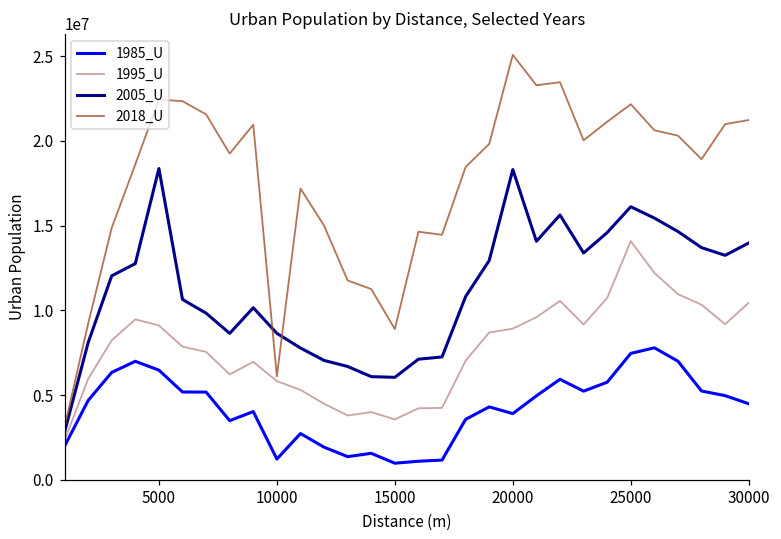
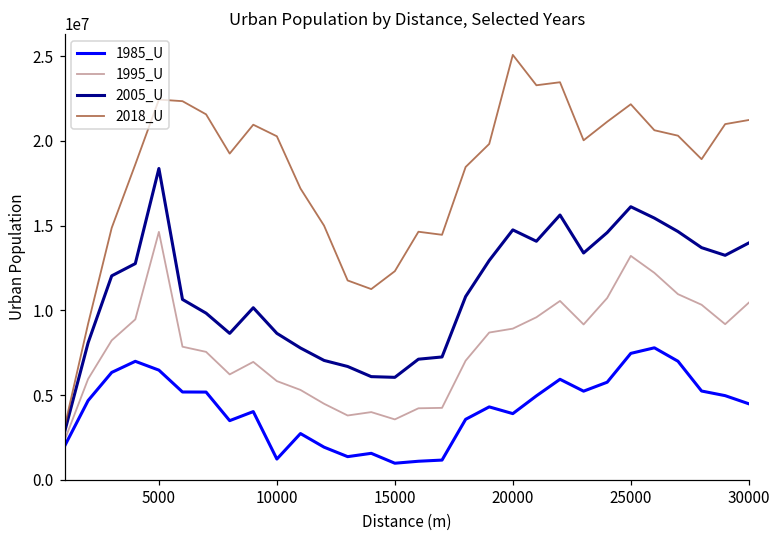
1995_U, 5000: 9100000 -> 14600000
2018_U, 10000: 6100000 -> 20300000
2018_U, 15000: 8900000 -> 12300000
2005_U, 20000: 18300000 -> 14800000
1995_U, 25000: 14100000 -> 13200000
